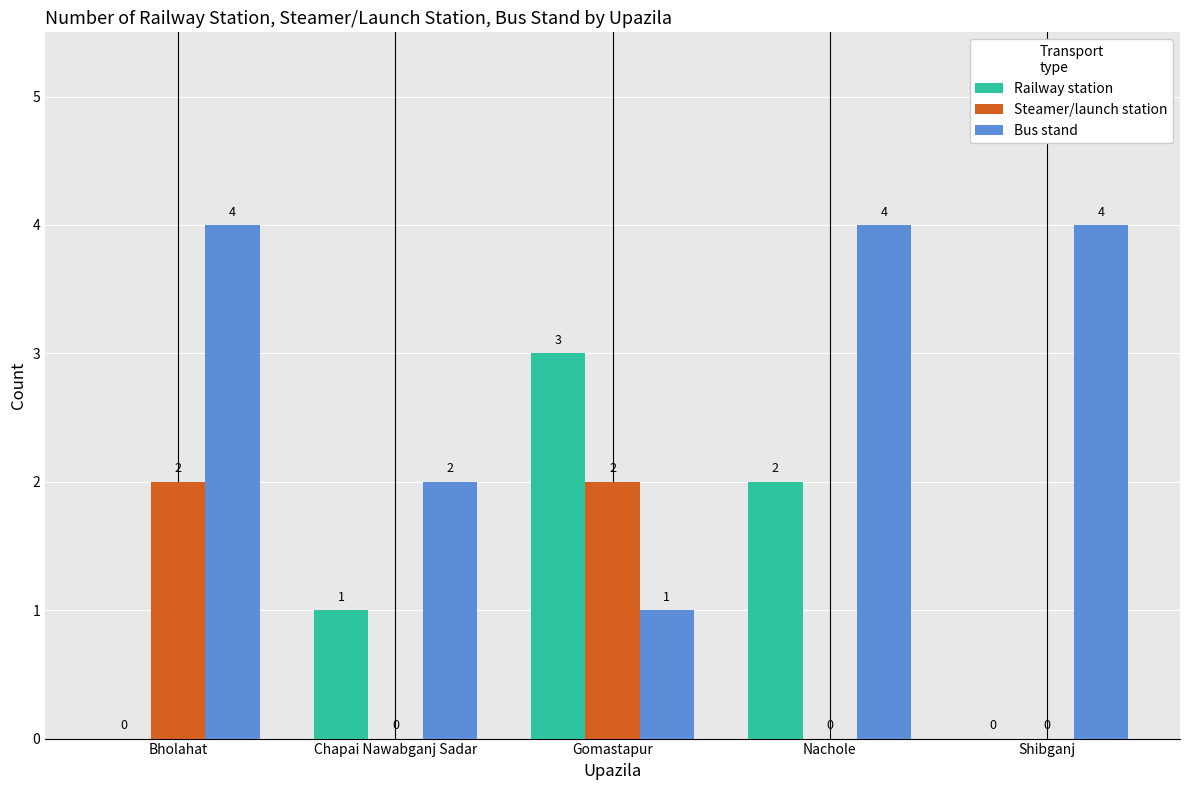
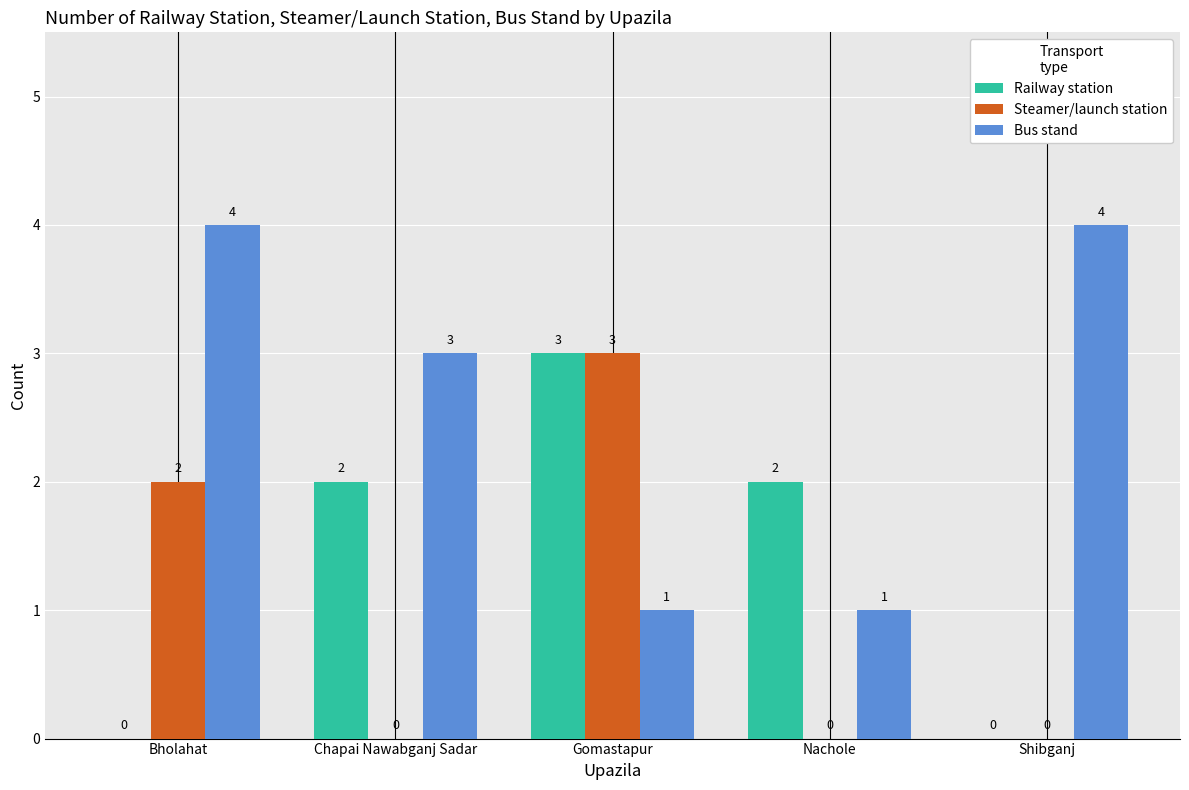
Railway station, Chapai Nawabganj Sadar: 1 -> 2
Bus stand, Chapai Nawabganj Sadar: 2 -> 3
Steamer/launch station, Gomastapur: 2 -> 3
Bus stand, Nachole: 4 -> 1
